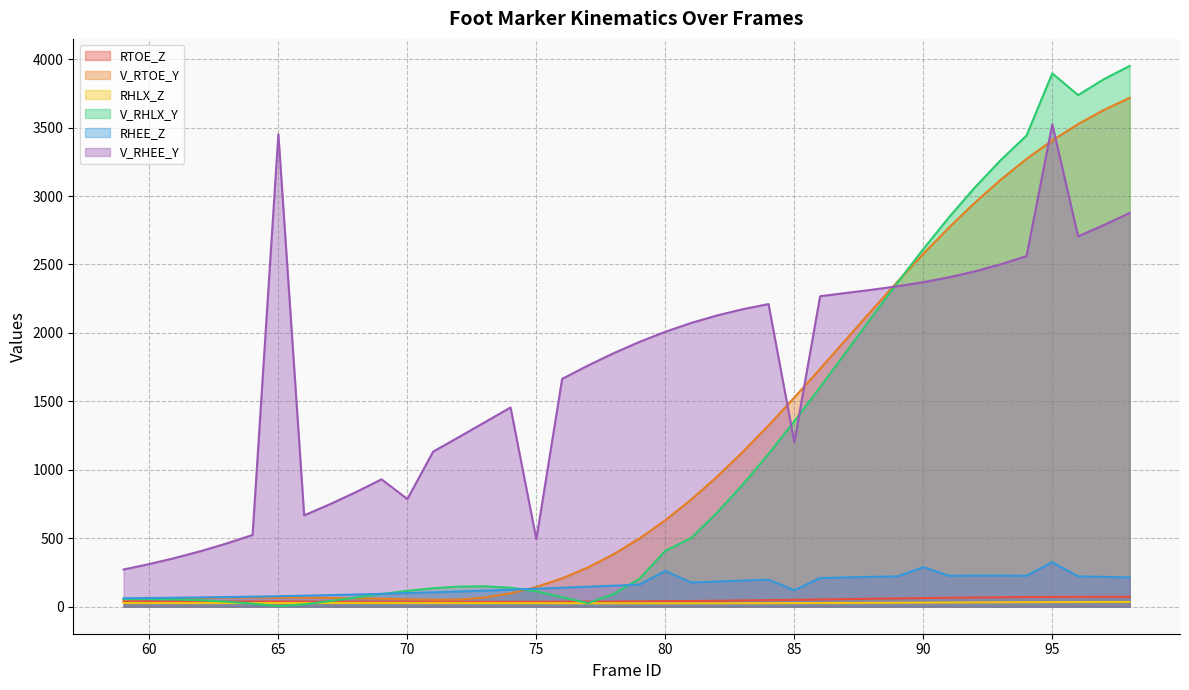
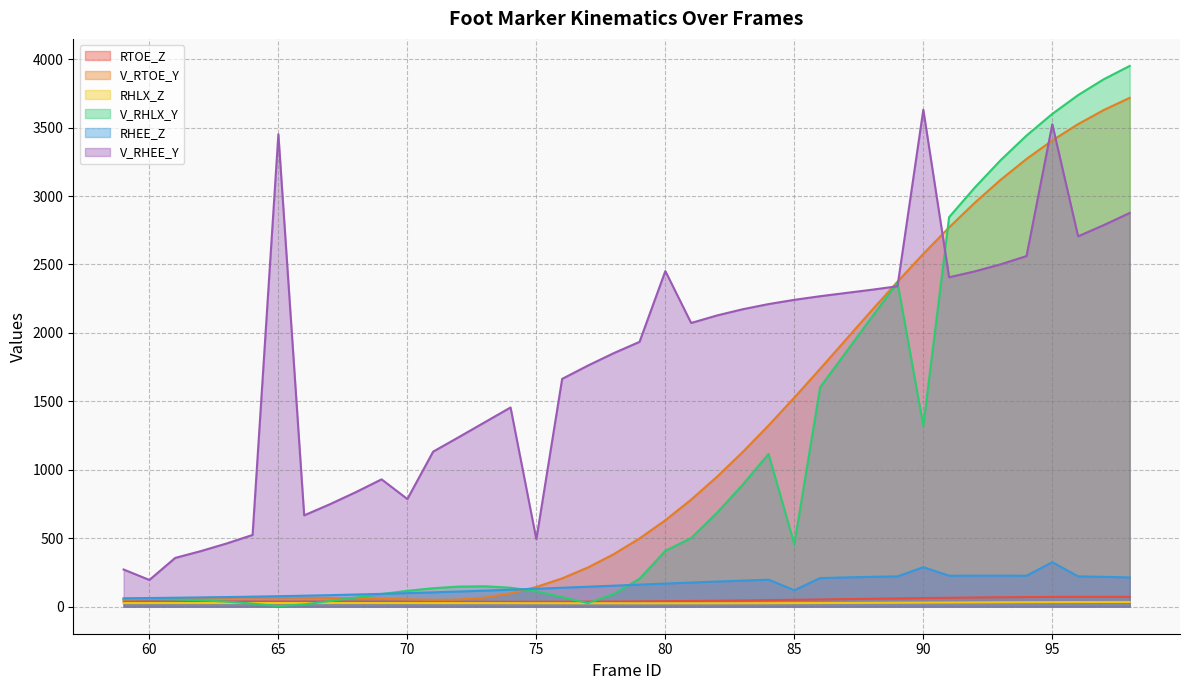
V_RHEE_Y, 60: 310 -> 200
RHEE_Z, 80: 260 -> 170
V_RHEE_Y, 80: 2010 -> 2450
V_RHLX_Y, 85: 1350 -> 460
V_RHEE_Y, 85: 1200 -> 2240
V_RHLX_Y, 90: 2610 -> 1320
V_RHEE_Y, 90: 2370 -> 3630
V_RHLX_Y, 95: 3900 -> 3600
